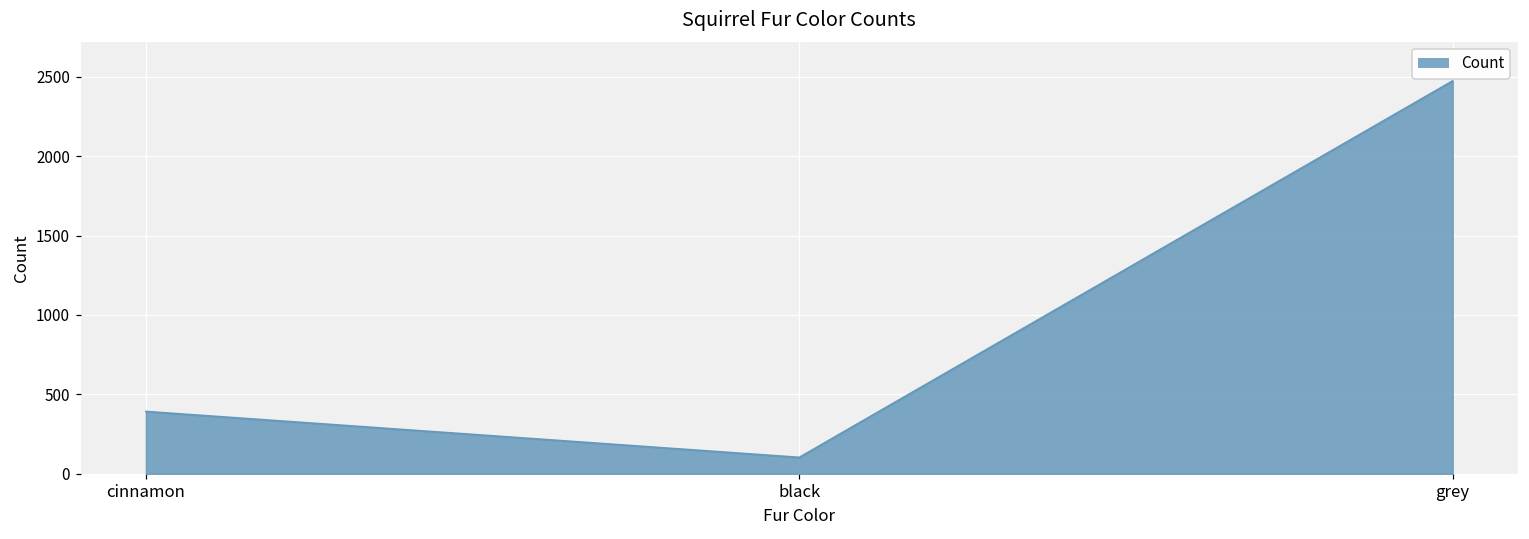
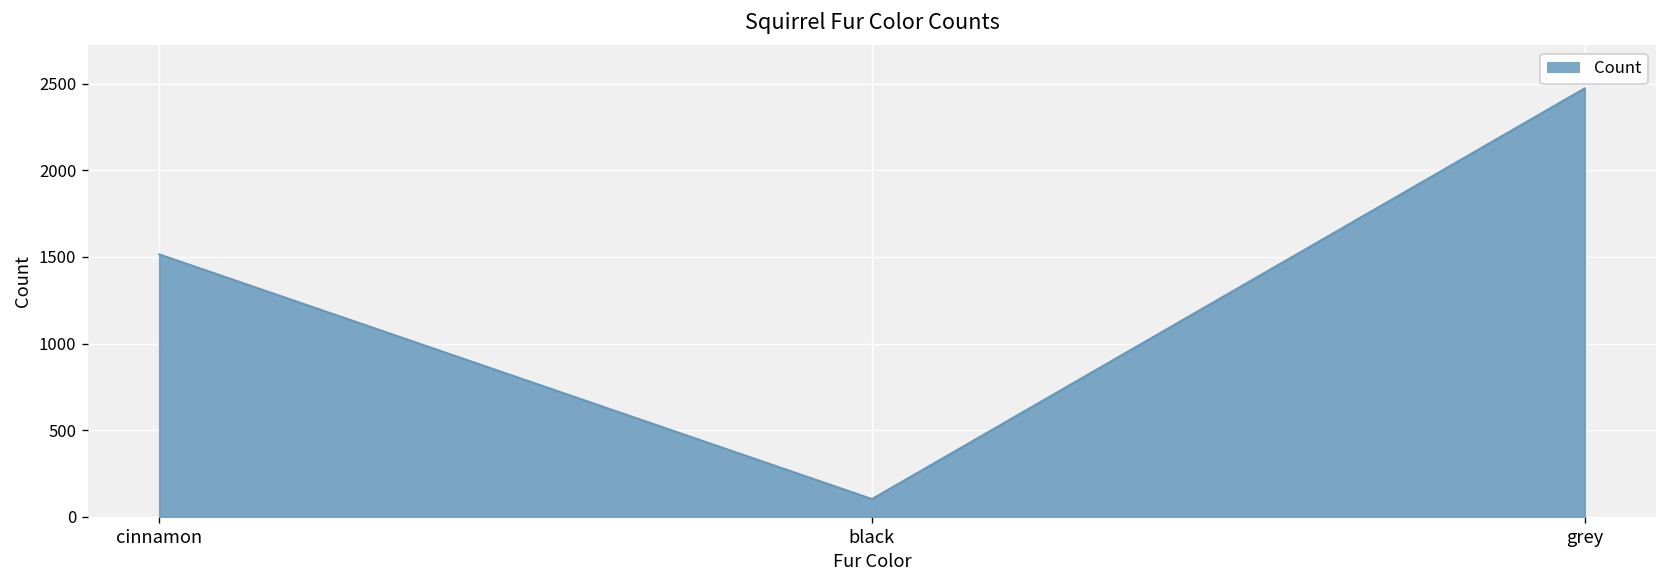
cinnamon: 390 -> 1520
